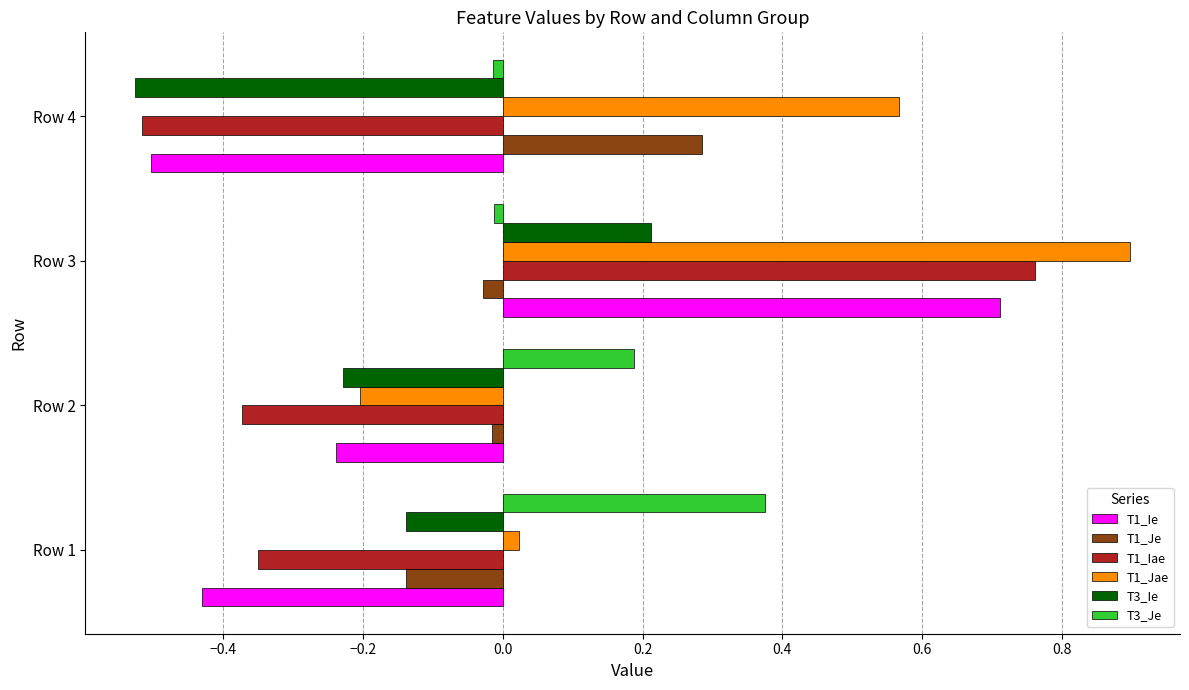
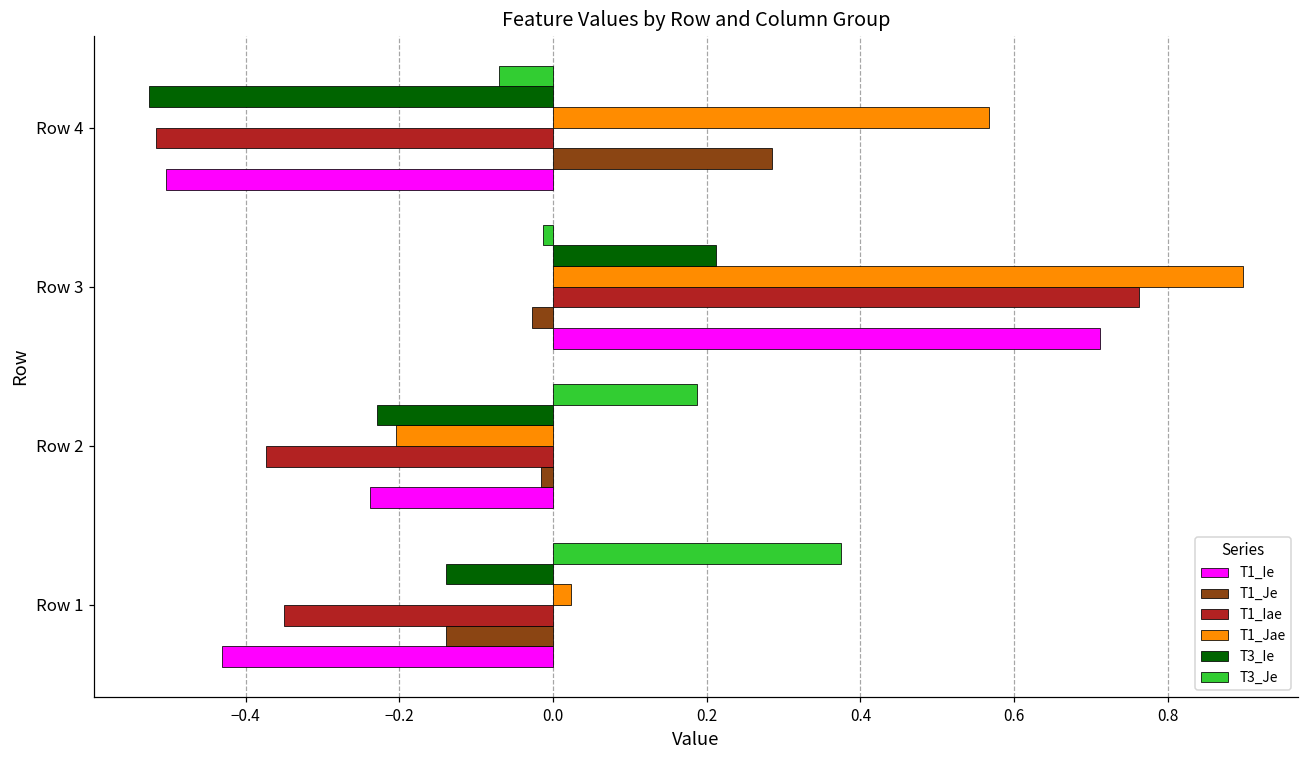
T3_Je, Row 4: -0.01 -> -0.07
